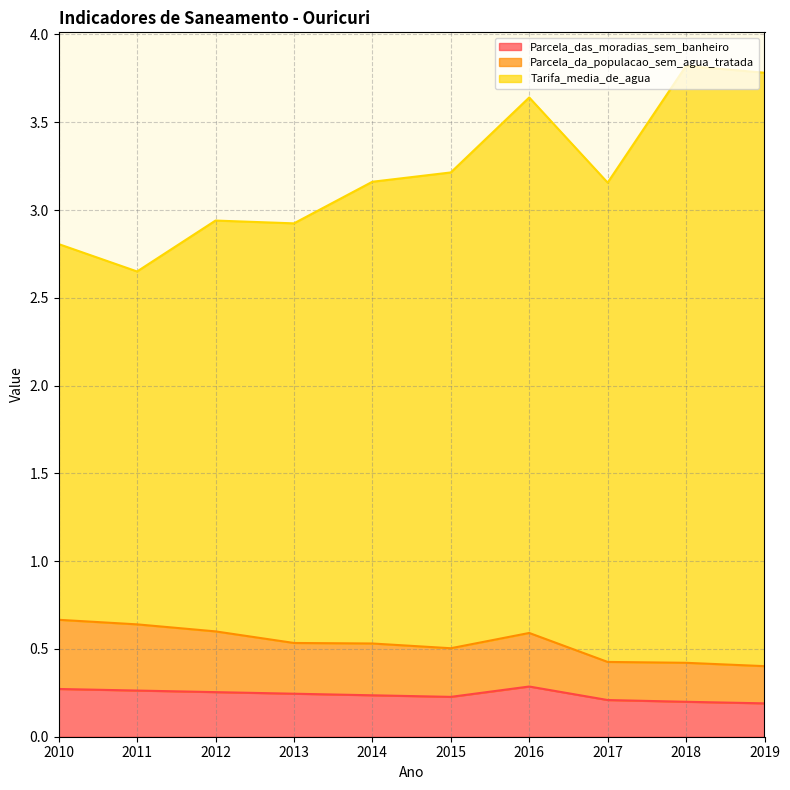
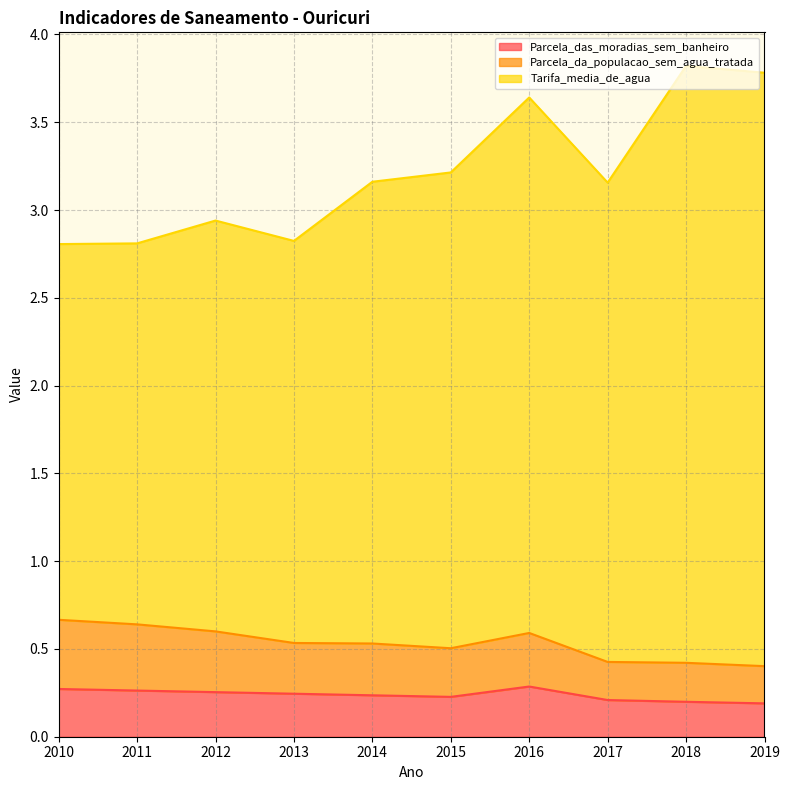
Tarifa_media_de_agua, 2011: 2.01 -> 2.17
Tarifa_media_de_agua, 2013: 2.39 -> 2.29
